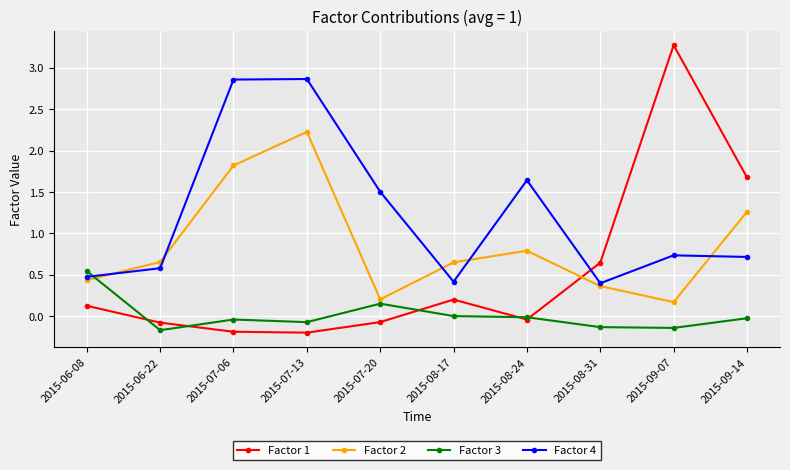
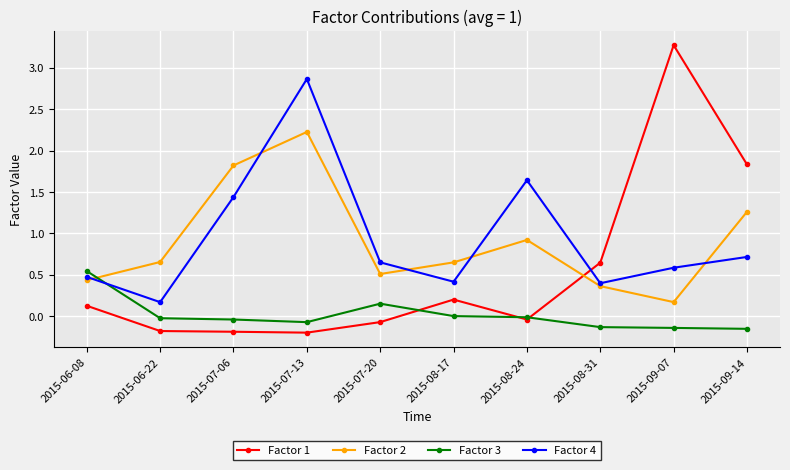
Factor 1, 2015-06-22: -0.1 -> -0.2
Factor 3, 2015-06-22: -0.2 -> 0.0
Factor 4, 2015-06-22: 0.6 -> 0.2
Factor 4, 2015-07-06: 2.9 -> 1.4
Factor 2, 2015-07-20: 0.2 -> 0.5
Factor 4, 2015-07-20: 1.5 -> 0.6
Factor 2, 2015-08-24: 0.8 -> 0.9
Factor 4, 2015-09-07: 0.7 -> 0.6
Factor 1, 2015-09-14: 1.7 -> 1.8
Factor 3, 2015-09-14: 0.0 -> -0.2
